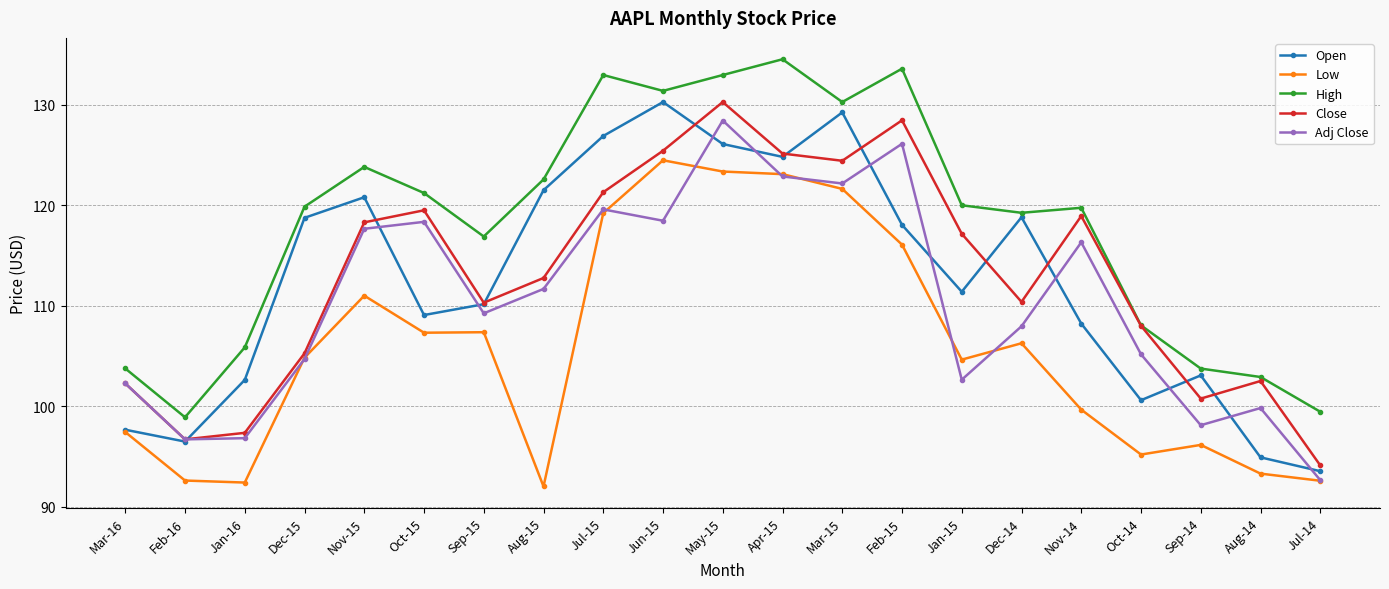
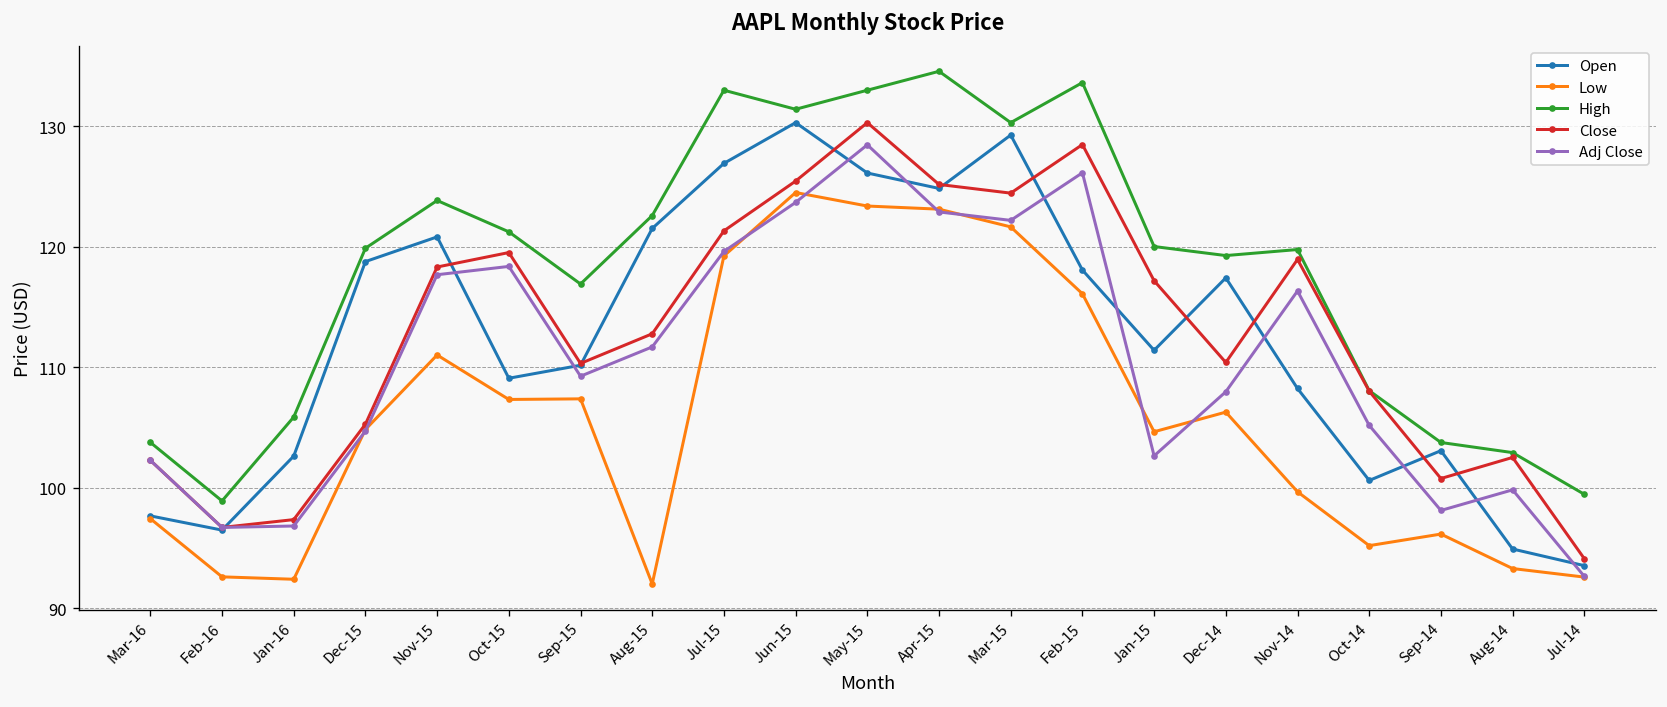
Adj Close, Jun-15: 118.5 -> 123.7
Open, Dec-14: 118.8 -> 117.4
